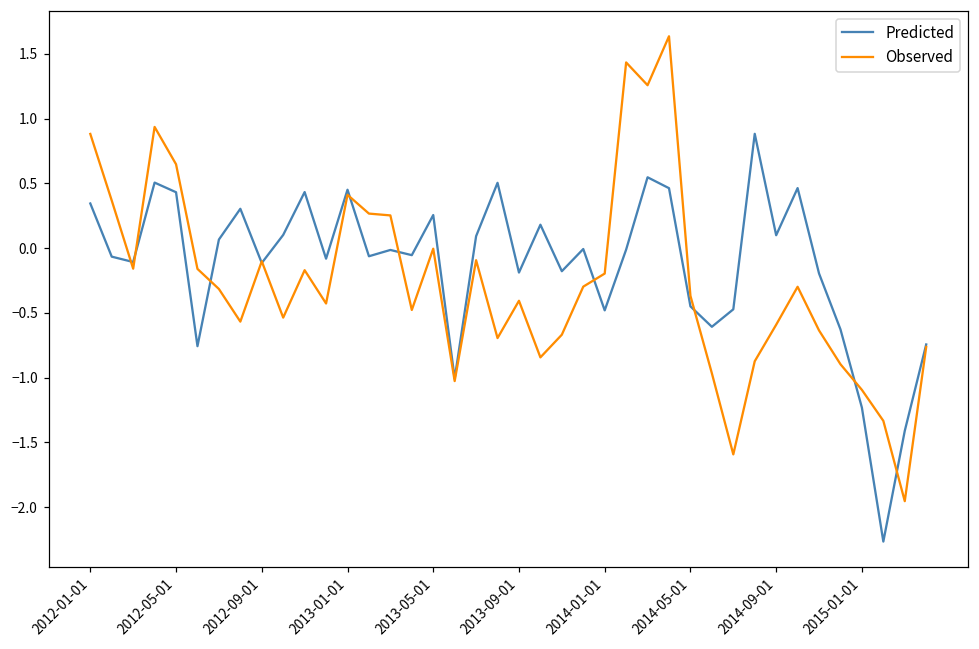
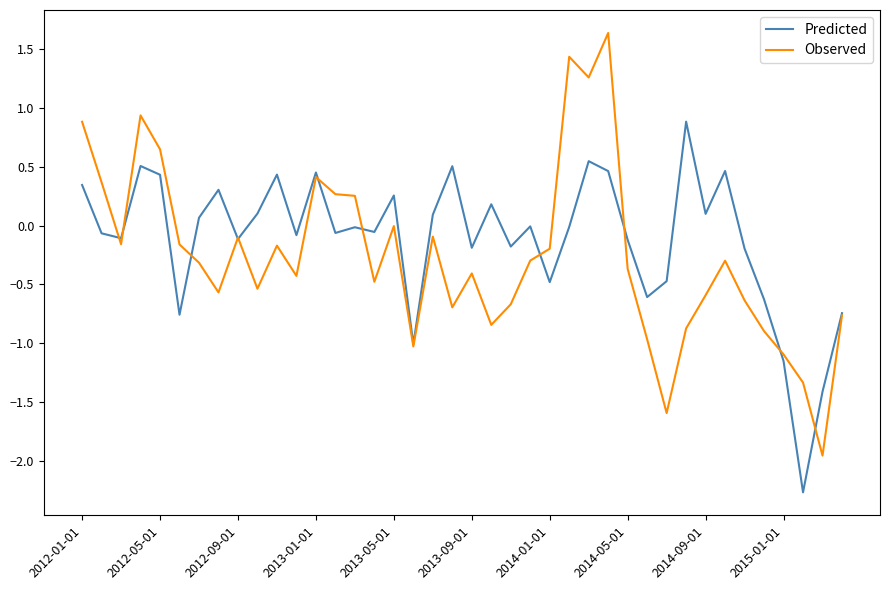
Predicted, 2014-05-01: -0.45 -> -0.12
Predicted, 2015-01-01: -1.23 -> -1.15
